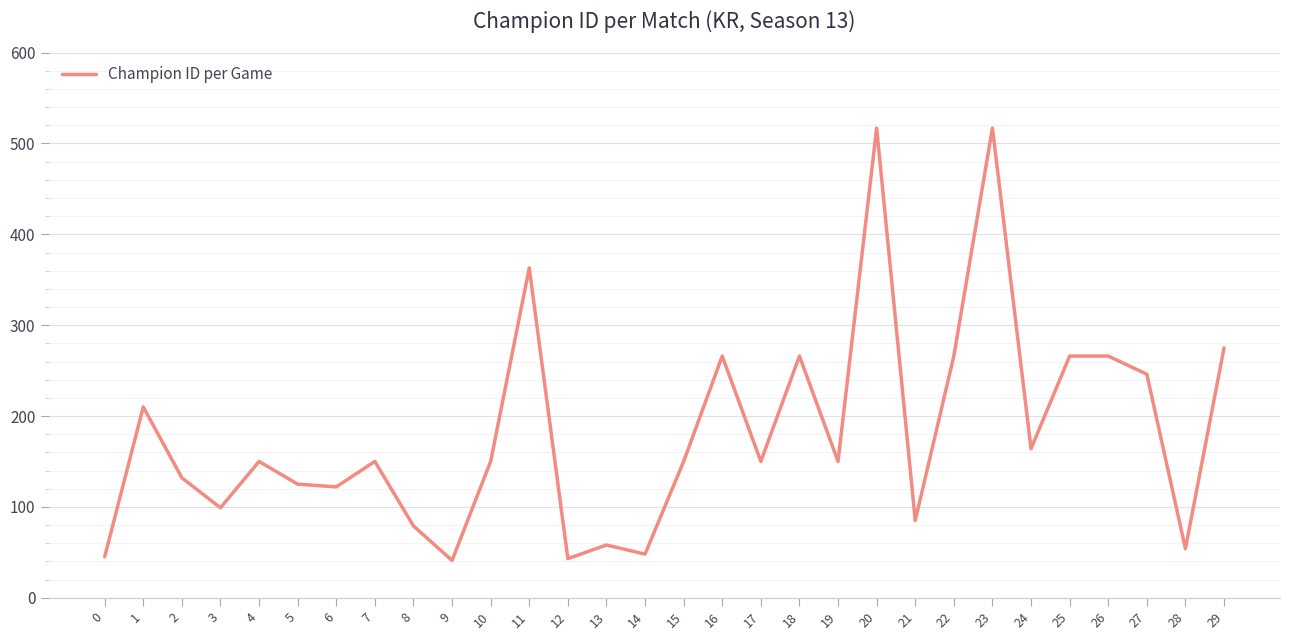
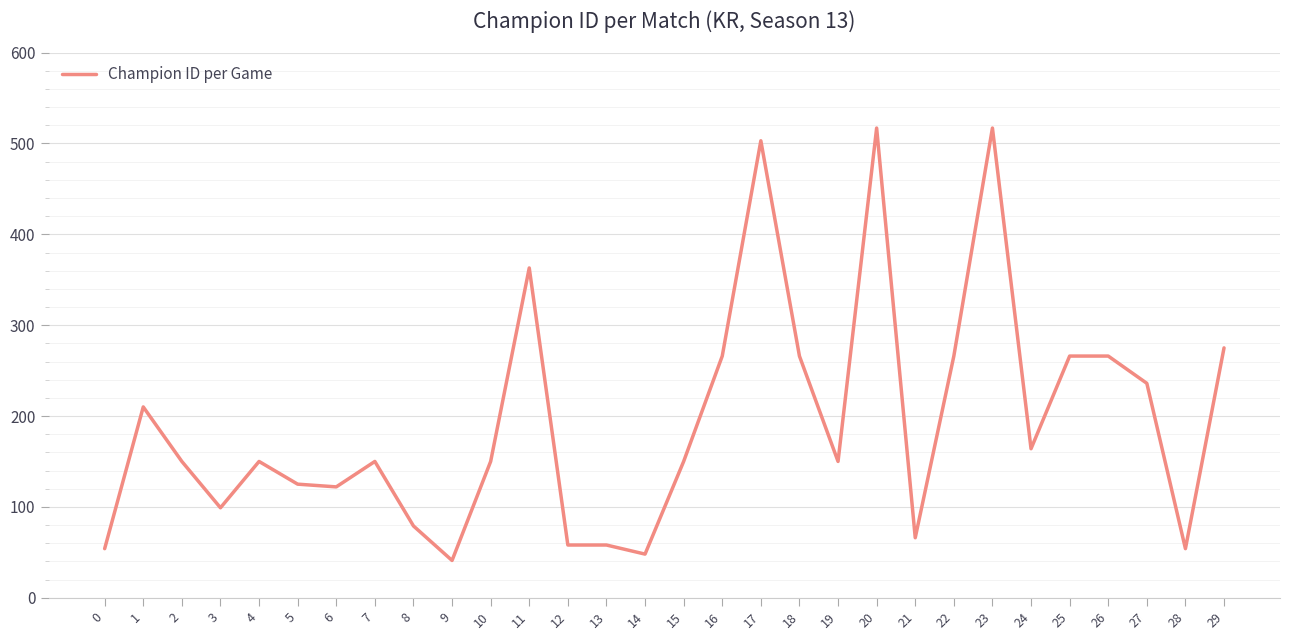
0: 45 -> 54
2: 130 -> 150
12: 40 -> 60
17: 150 -> 500
21: 90 -> 70
27: 250 -> 240
